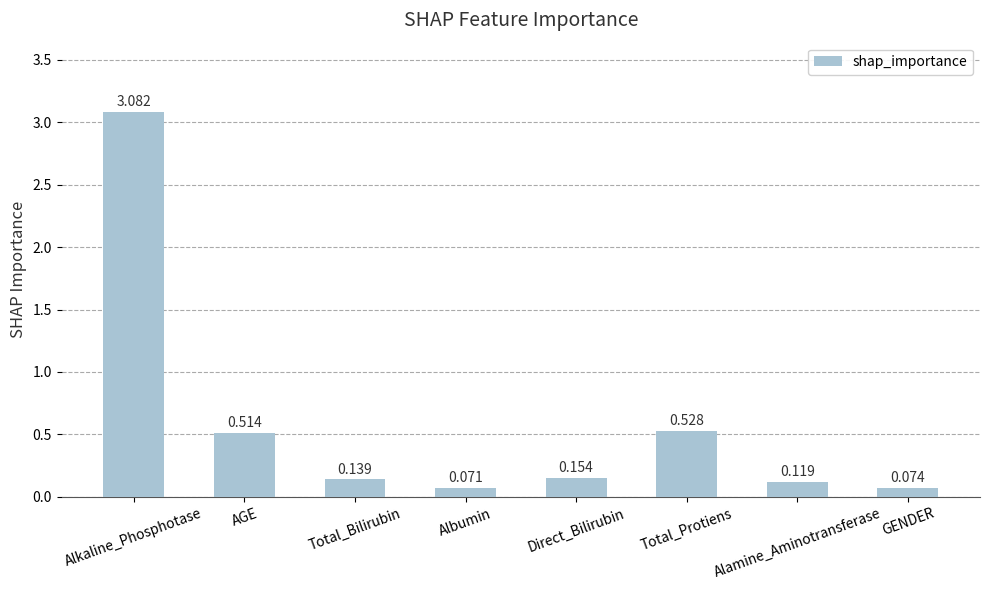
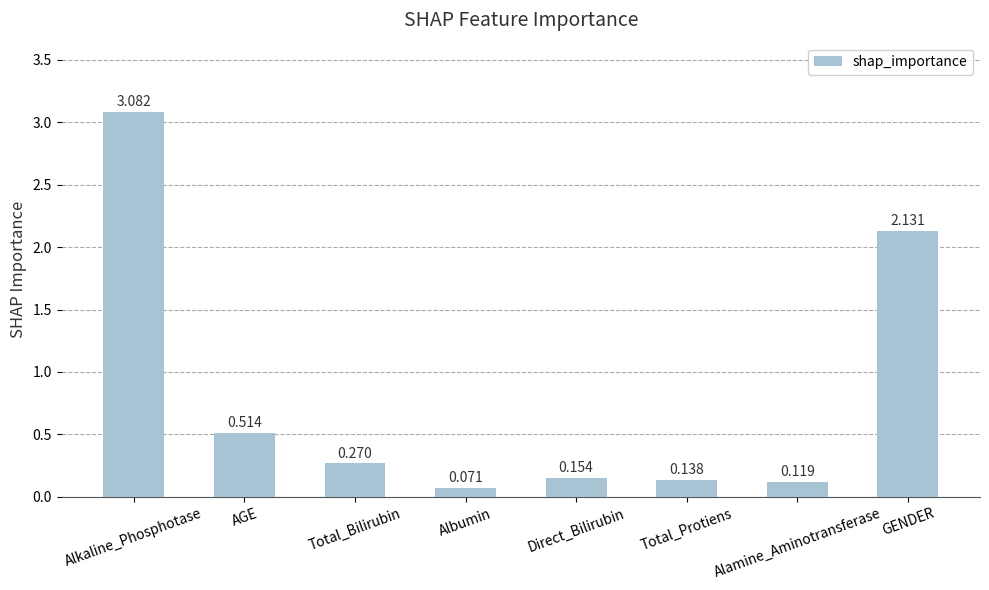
Total_Bilirubin: 0.139 -> 0.270
Total_Protiens: 0.528 -> 0.138
GENDER: 0.074 -> 2.131
